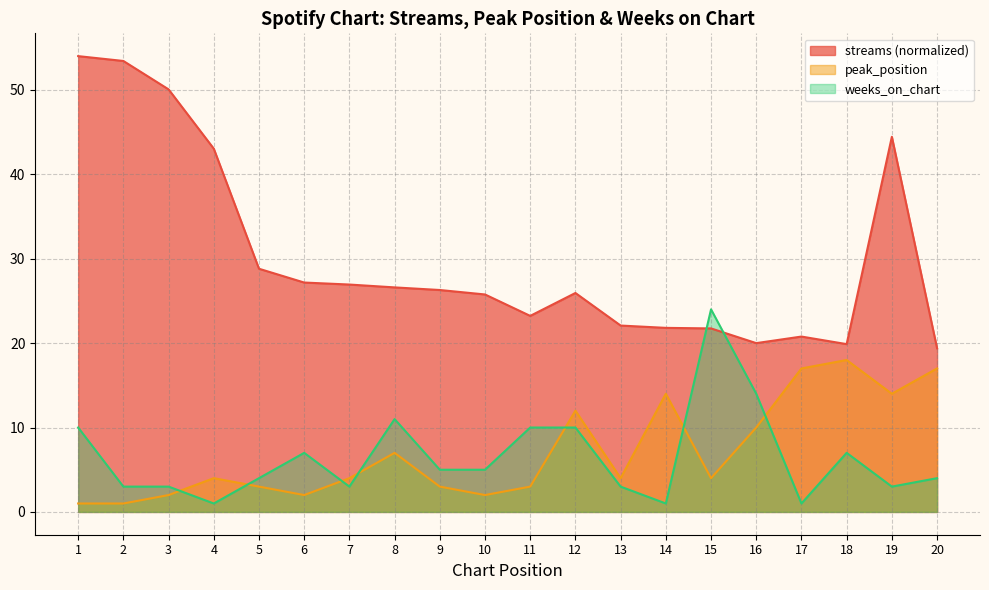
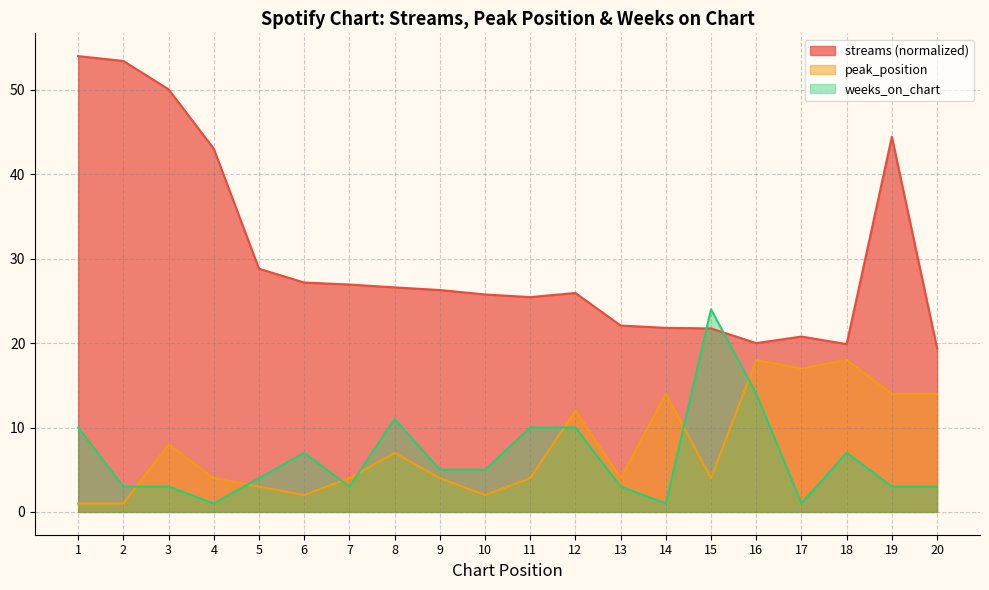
peak_position, 3: 2 -> 8
peak_position, 9: 3 -> 4
streams (normalized), 11: 23 -> 25
peak_position, 11: 3 -> 4
peak_position, 16: 10 -> 18
peak_position, 20: 17 -> 14
weeks_on_chart, 20: 4 -> 3
